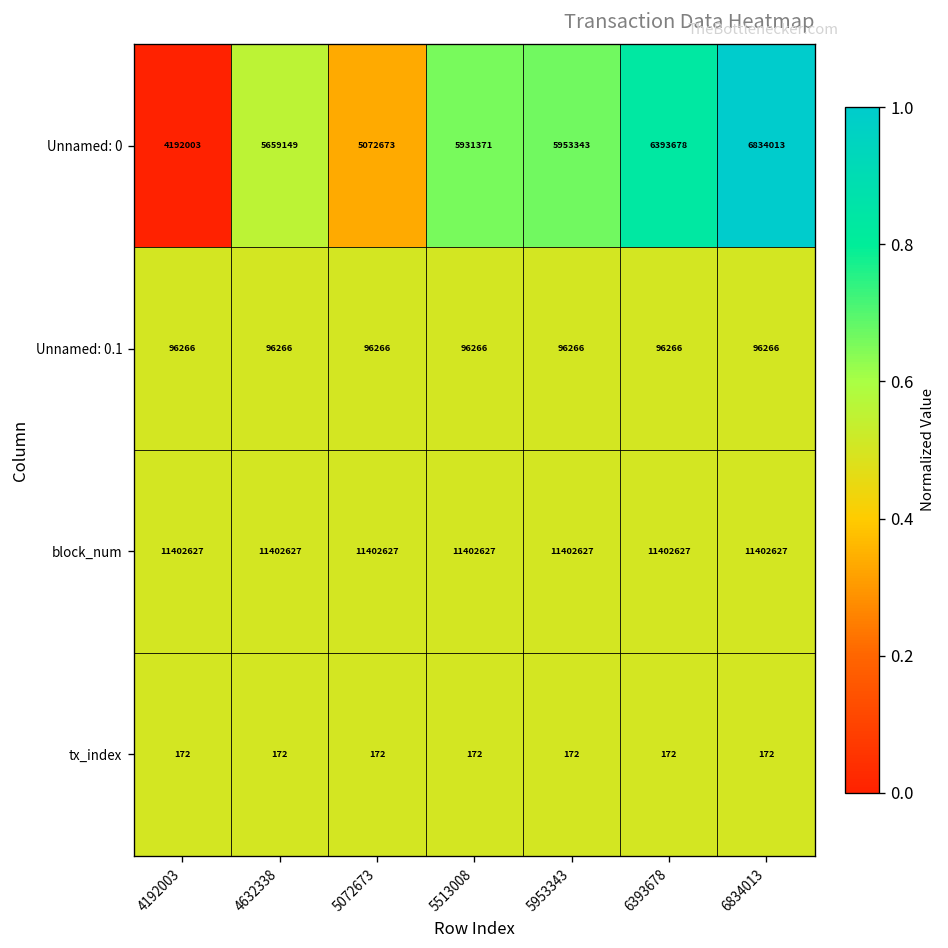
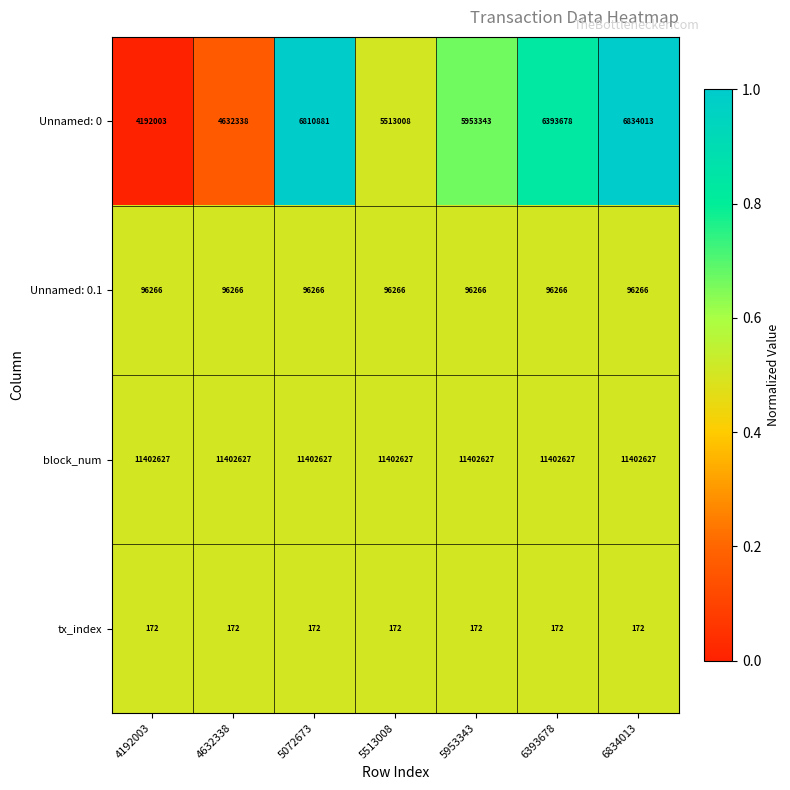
Unnamed: 0, 4632338: 5659149 -> 4632338
Unnamed: 0, 5072673: 5072673 -> 6810881
Unnamed: 0, 5513008: 5931371 -> 5513008
